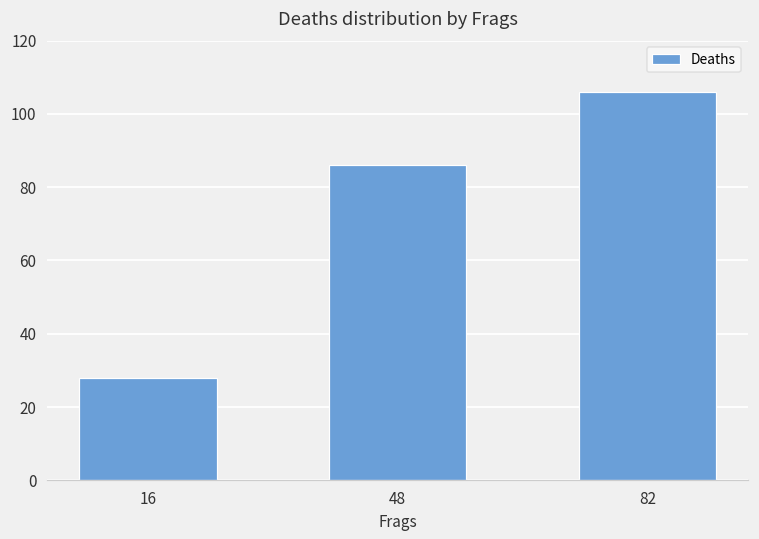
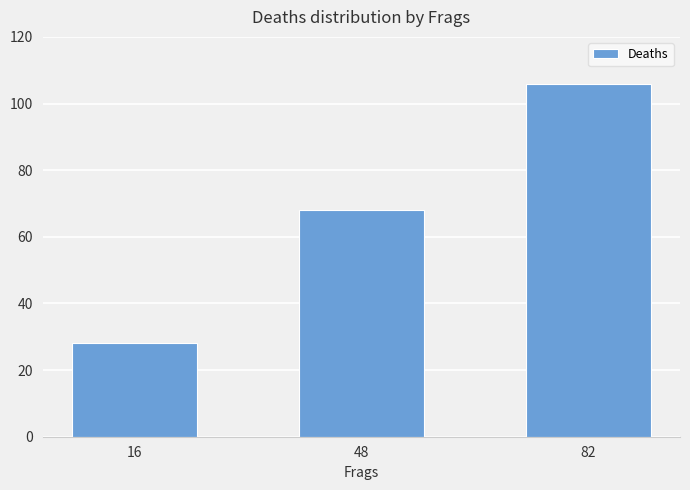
48: 86 -> 68
